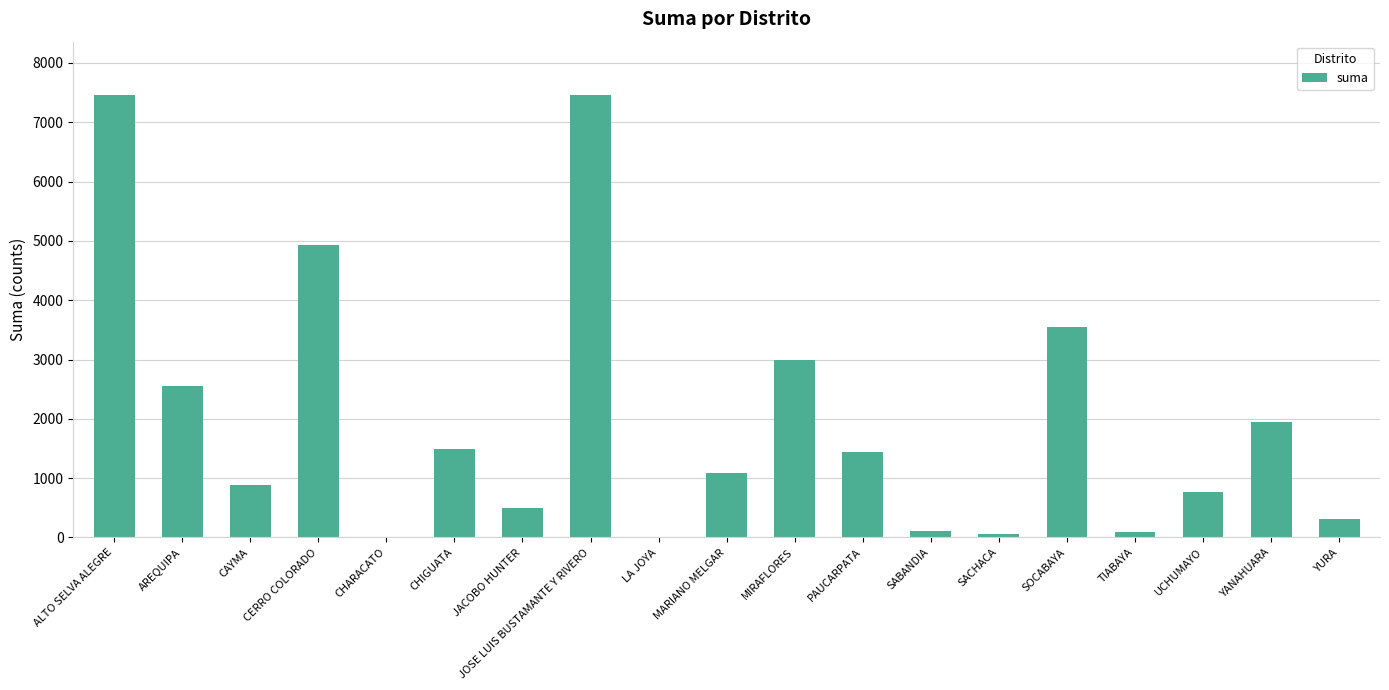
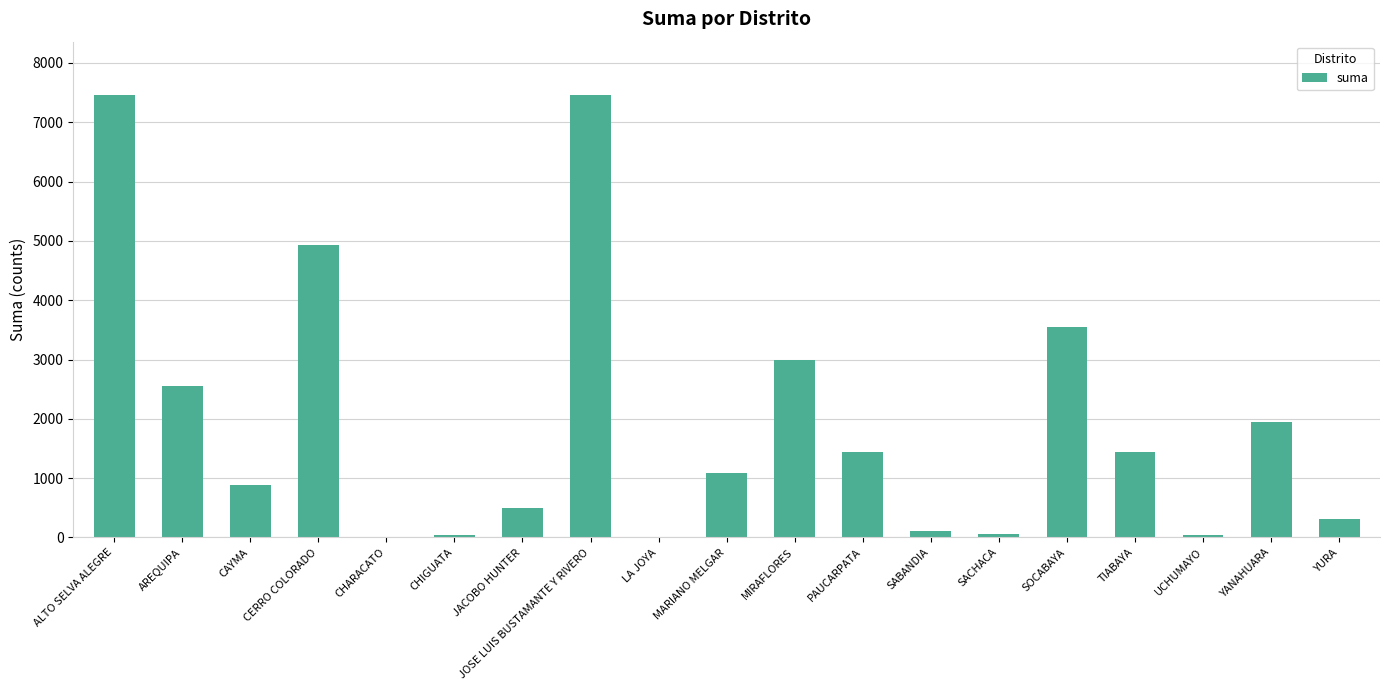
CHIGUATA: 1500 -> 0
TIABAYA: 100 -> 1400
UCHUMAYO: 800 -> 0
